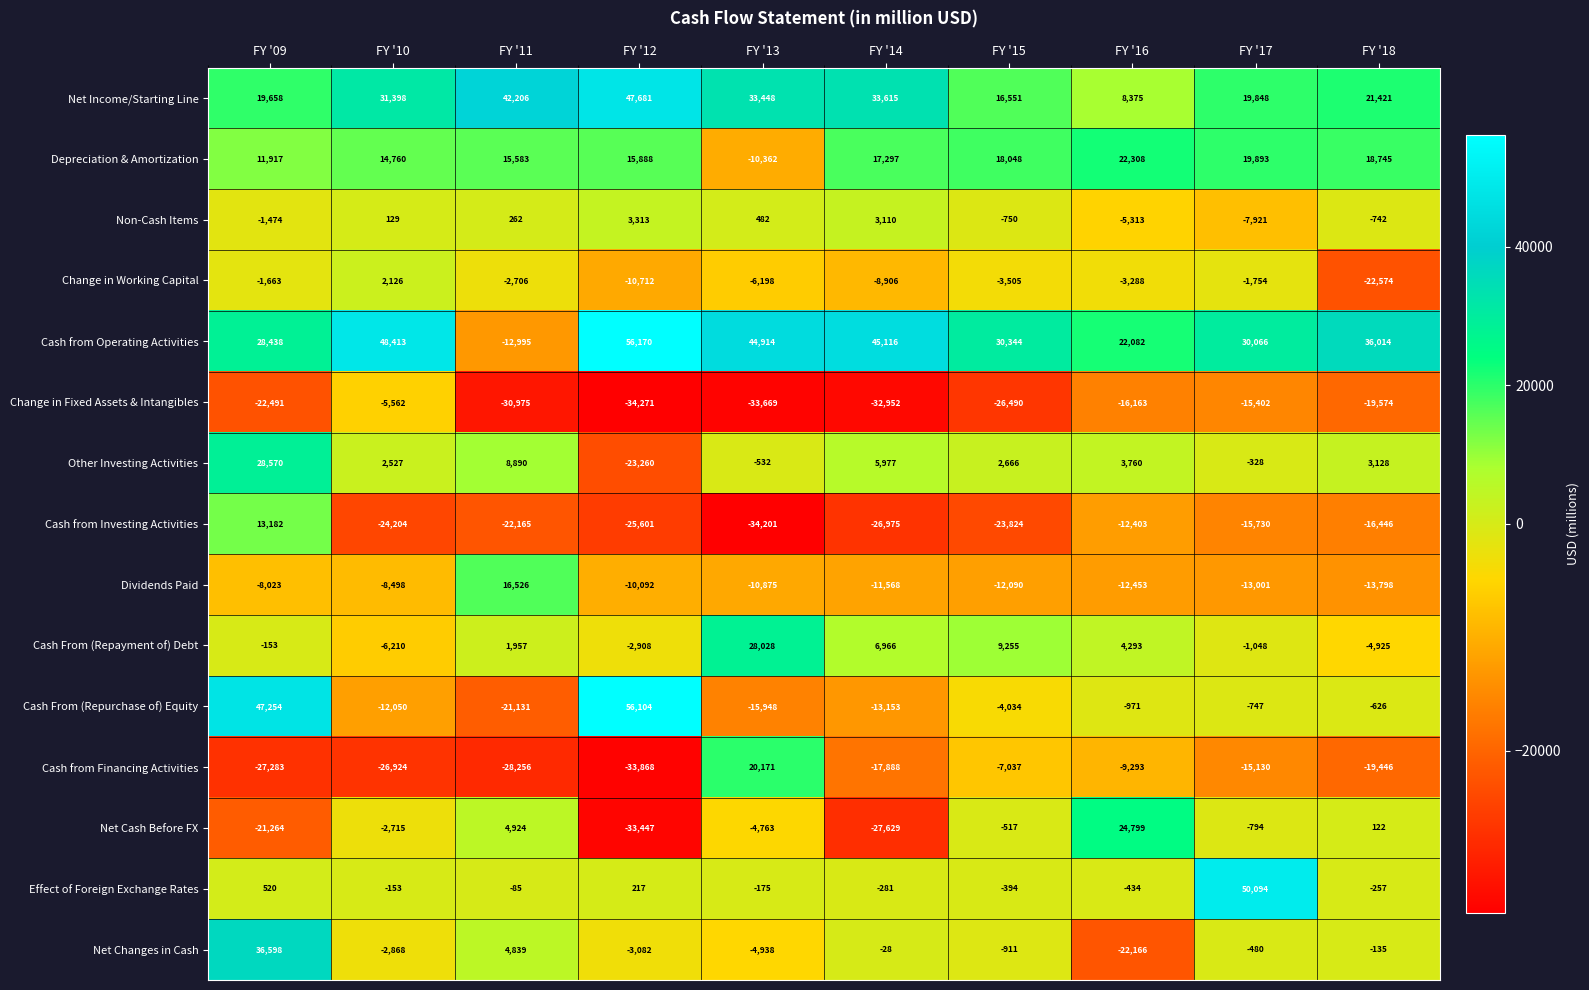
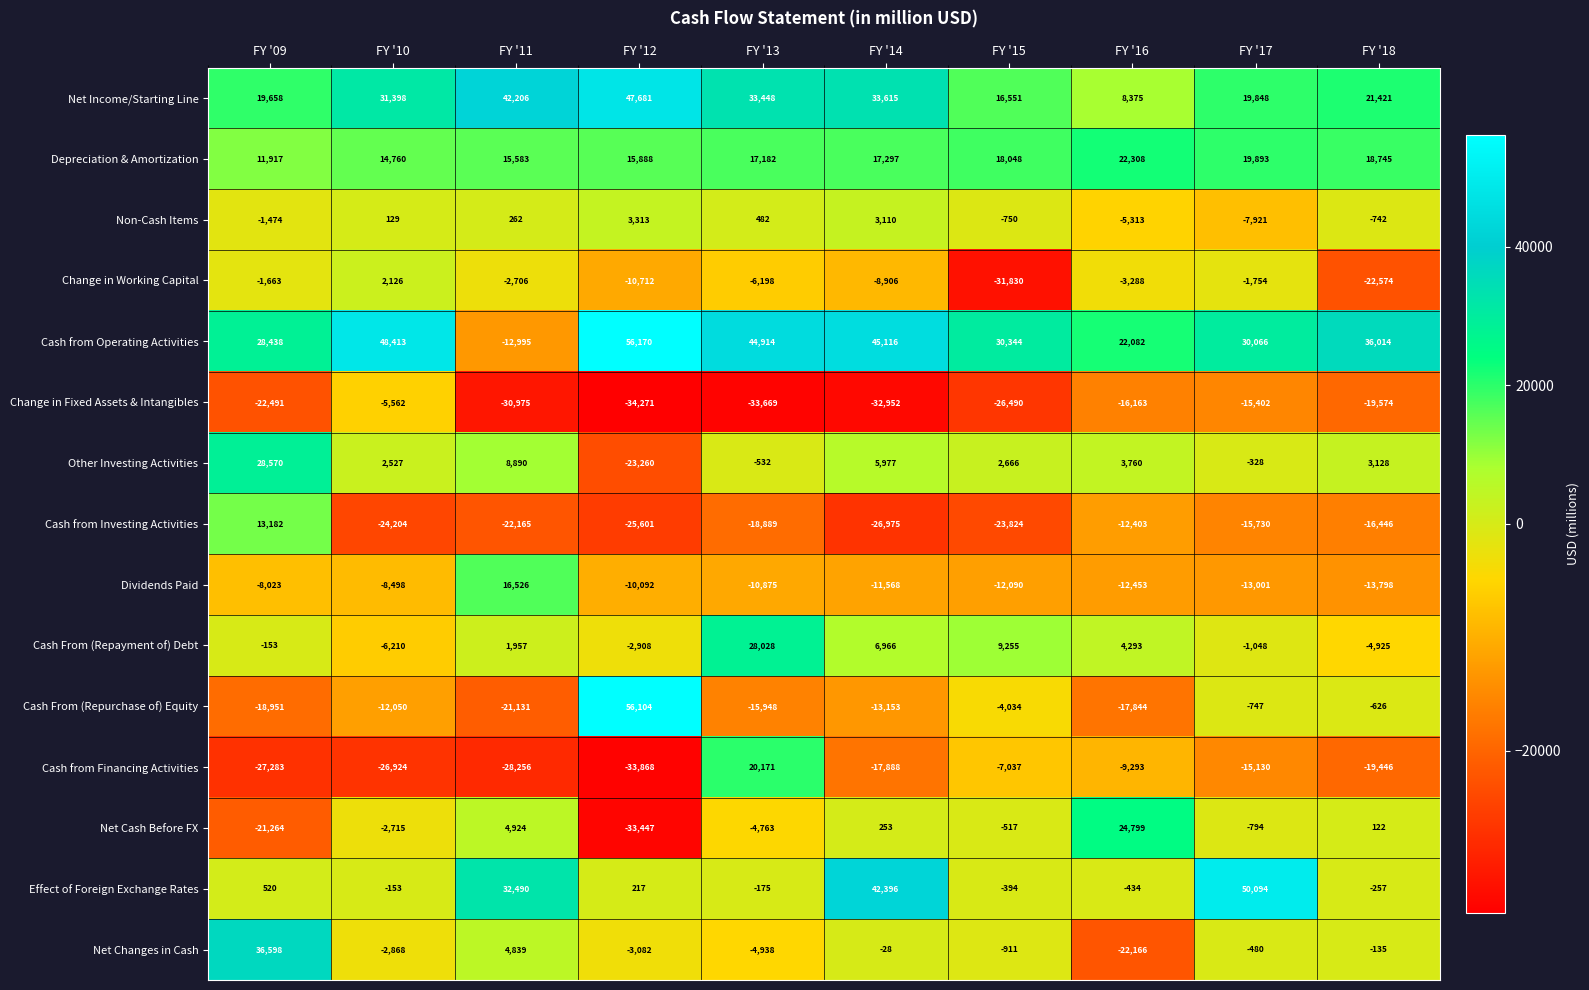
Depreciation & Amortization, FY '13: -10,362 -> 17,182
Change in Working Capital, FY '15: -3,505 -> -31,830
Cash from Investing Activities, FY '13: -34,201 -> -18,889
Cash From (Repurchase of) Equity, FY '09: 47,254 -> -18,951
Cash From (Repurchase of) Equity, FY '16: -971 -> -17,844
Net Cash Before FX, FY '14: -27,629 -> 253
Effect of Foreign Exchange Rates, FY '11: -85 -> 32,490
Effect of Foreign Exchange Rates, FY '14: -281 -> 42,396
